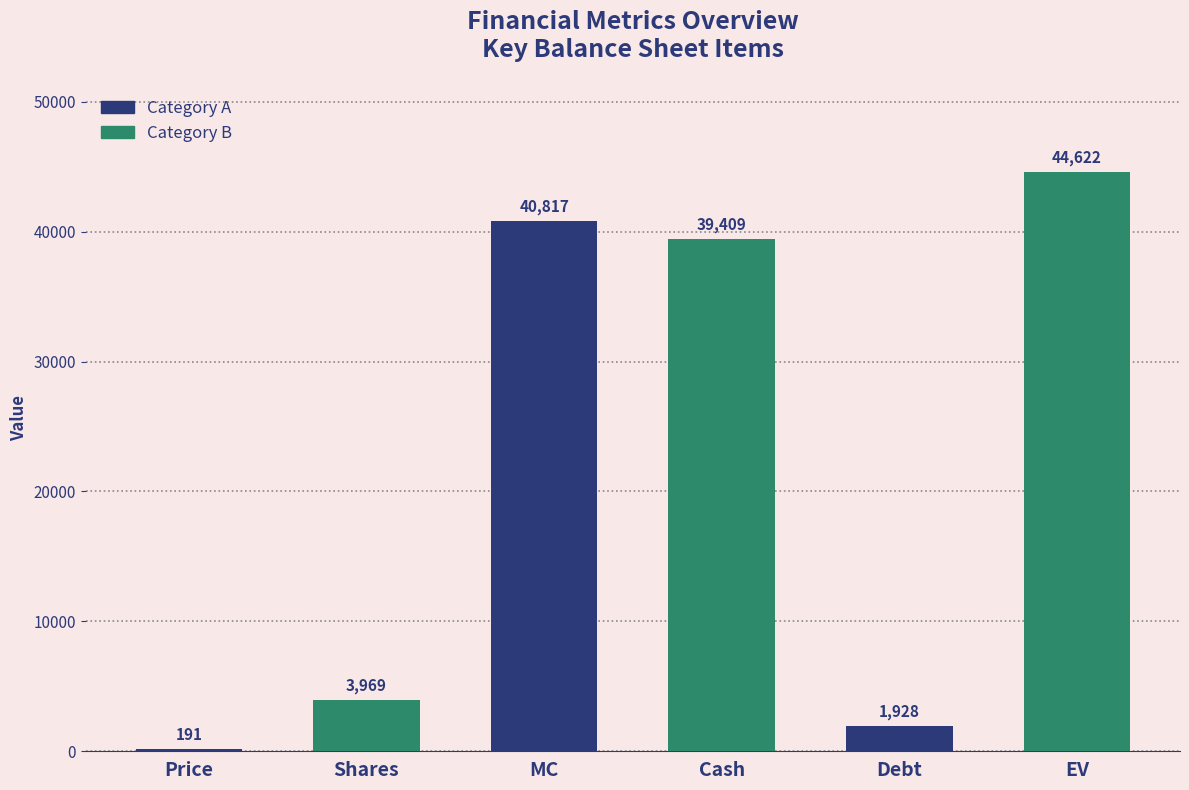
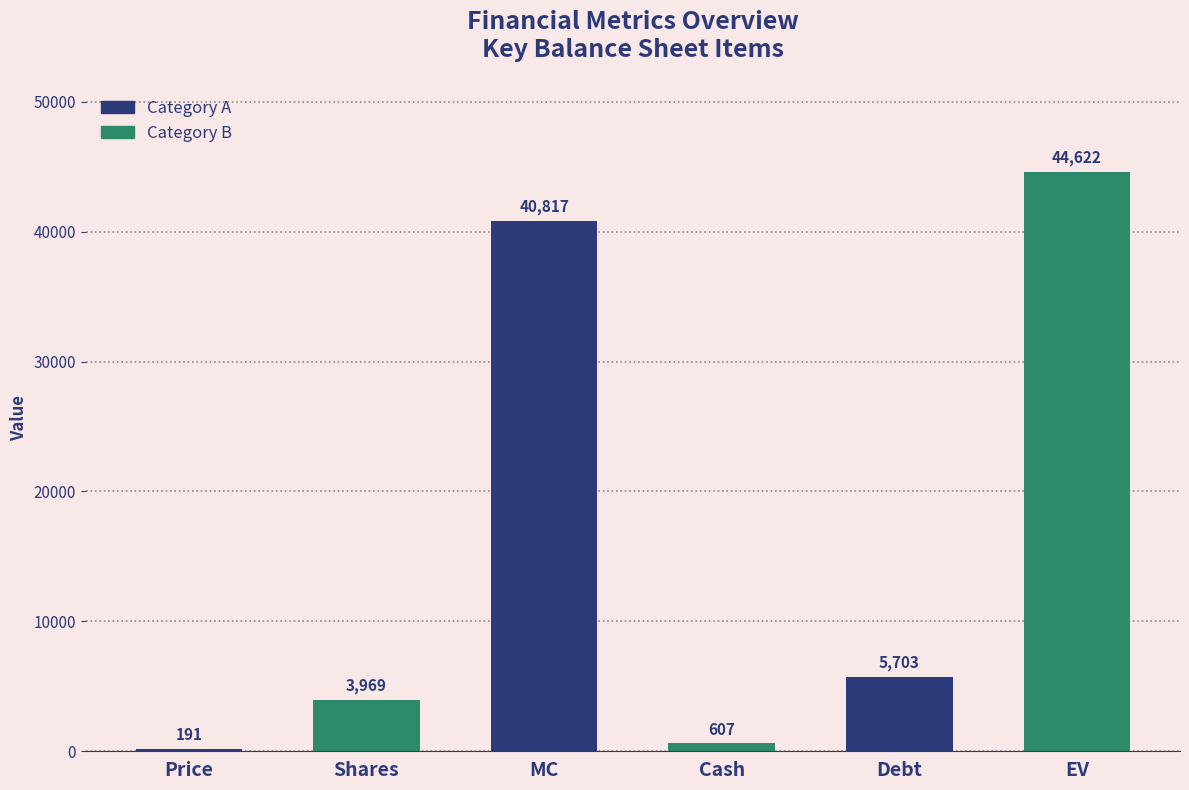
Cash: 39,409 -> 607
Debt: 1,928 -> 5,703
